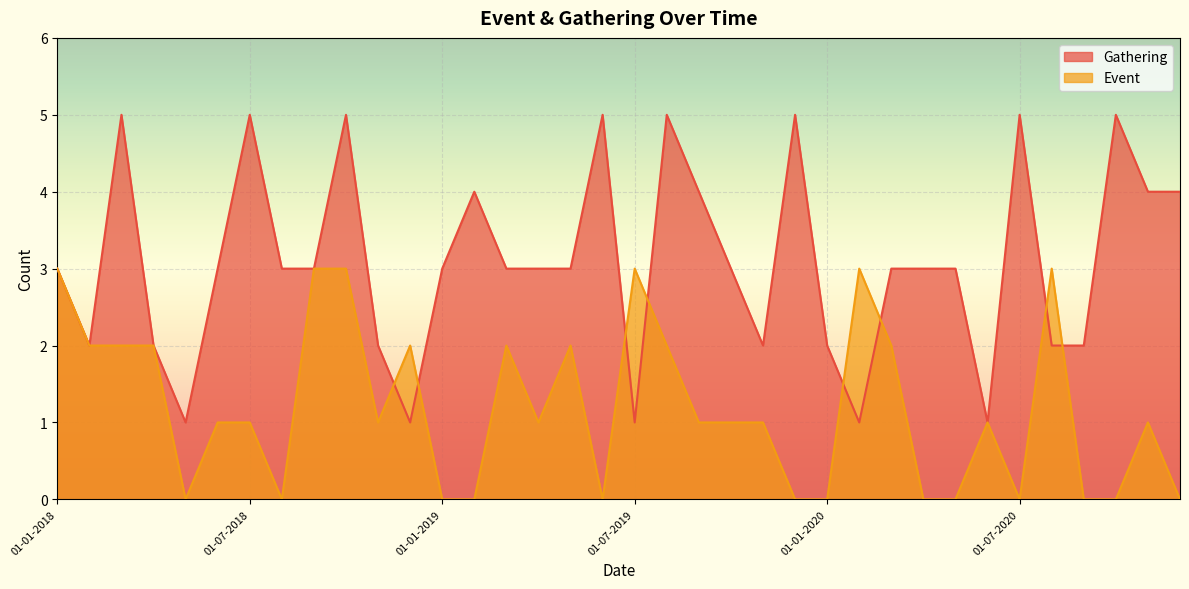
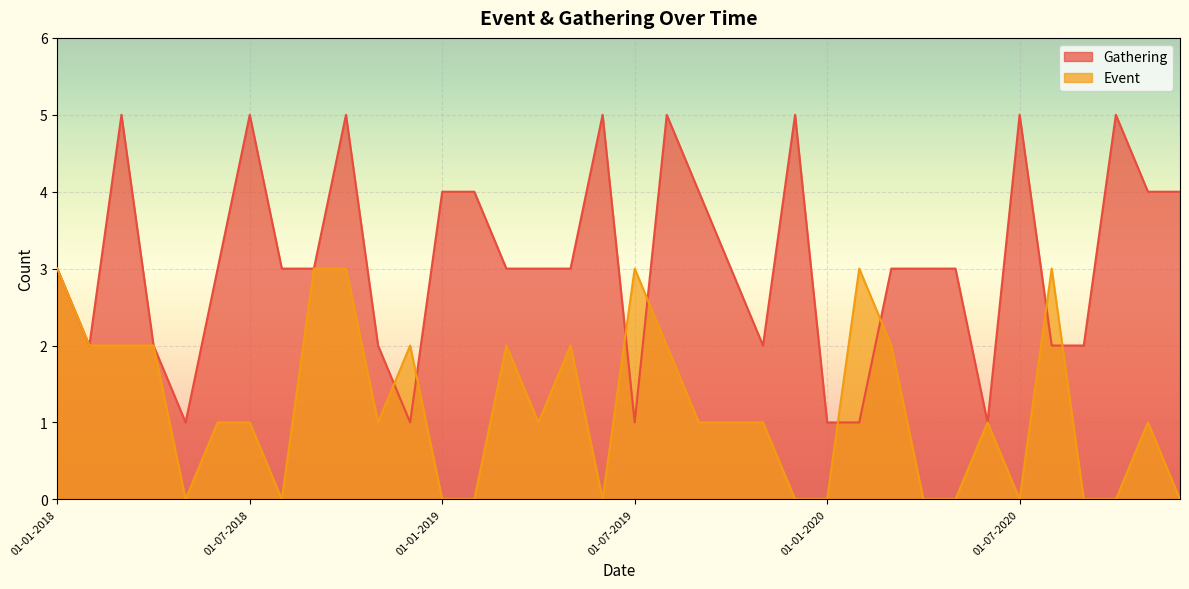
Gathering, 01-01-2019: 3 -> 4
Gathering, 01-01-2020: 2 -> 1
